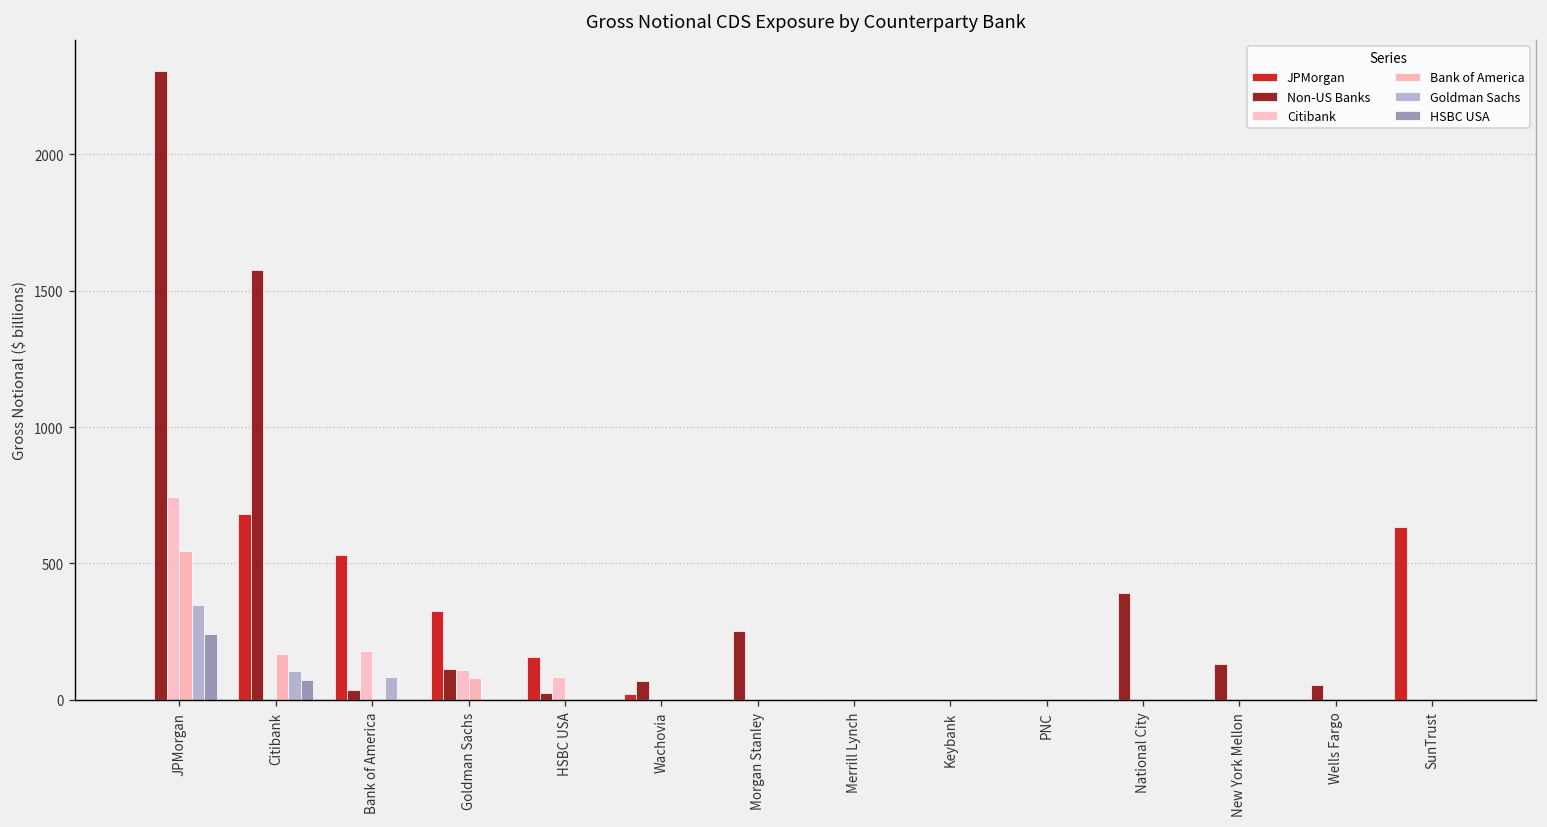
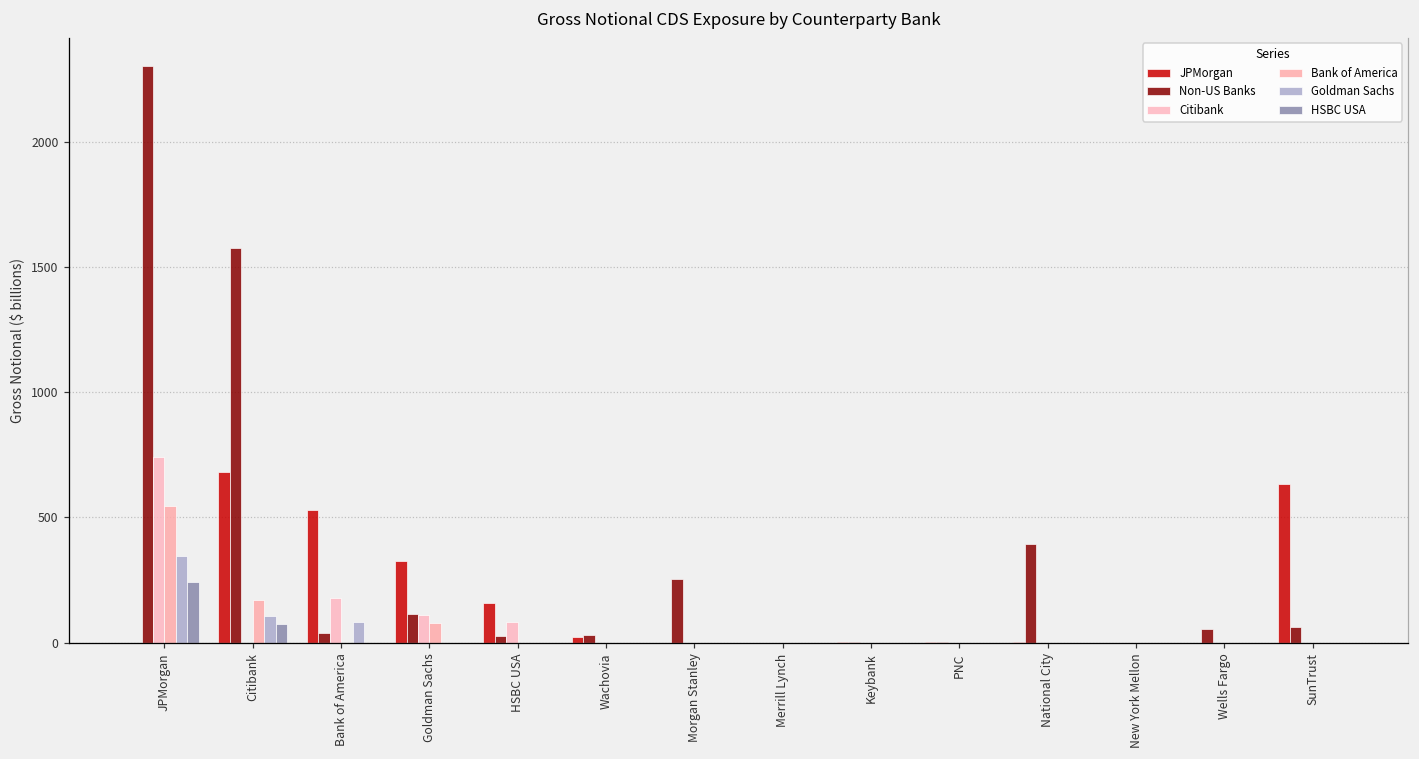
Non-US Banks, Wachovia: 70 -> 30
Non-US Banks, New York Mellon: 130 -> 0
Non-US Banks, SunTrust: 0 -> 60
